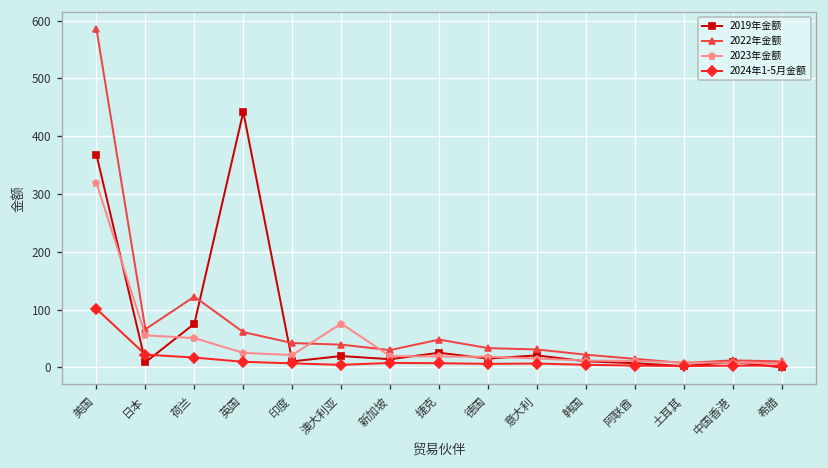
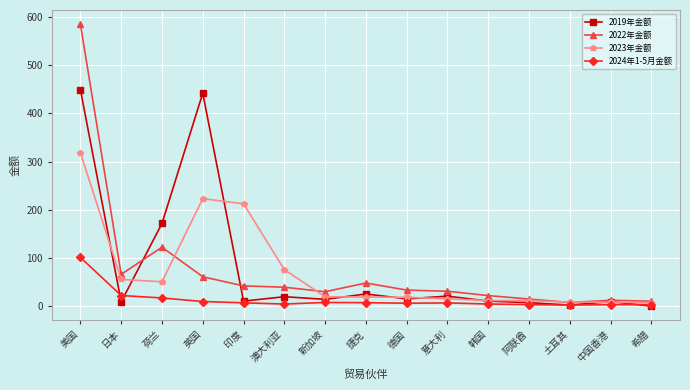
2019年金额, 美国: 370 -> 450
2019年金额, 荷兰: 80 -> 170
2023年金额, 英国: 30 -> 220
2023年金额, 印度: 20 -> 210
